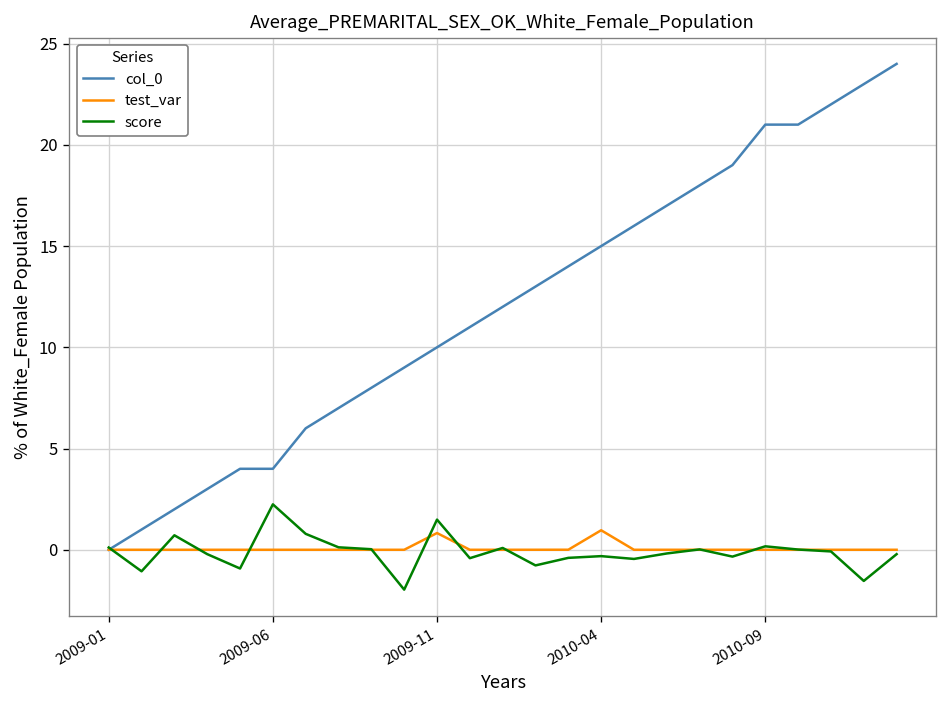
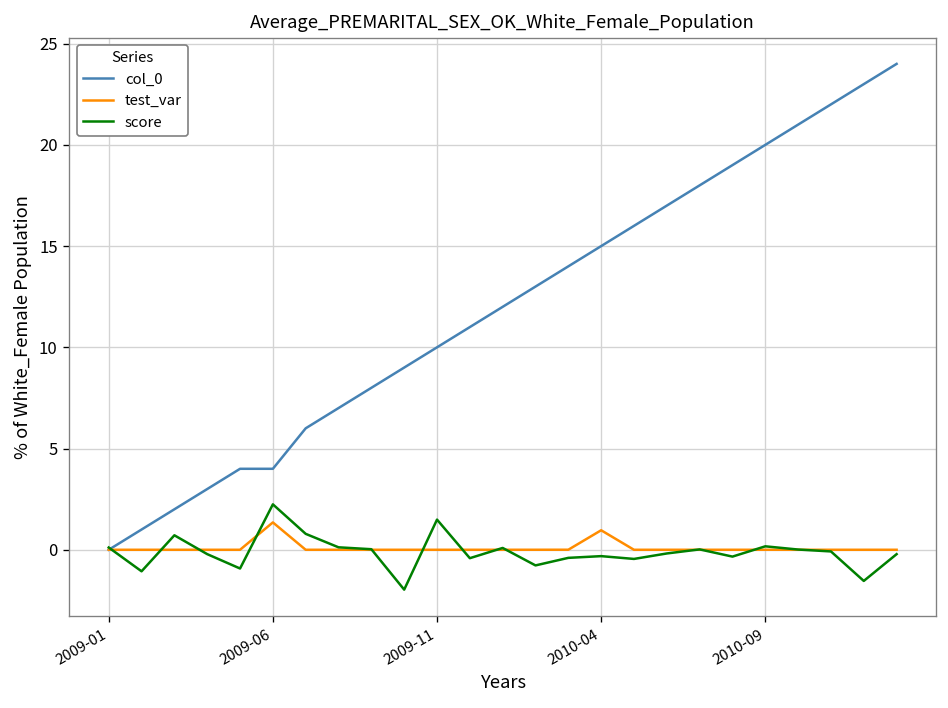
test_var, 2009-06: 0.0 -> 1.4
test_var, 2009-11: 0.8 -> 0.0
col_0, 2010-09: 21 -> 20
